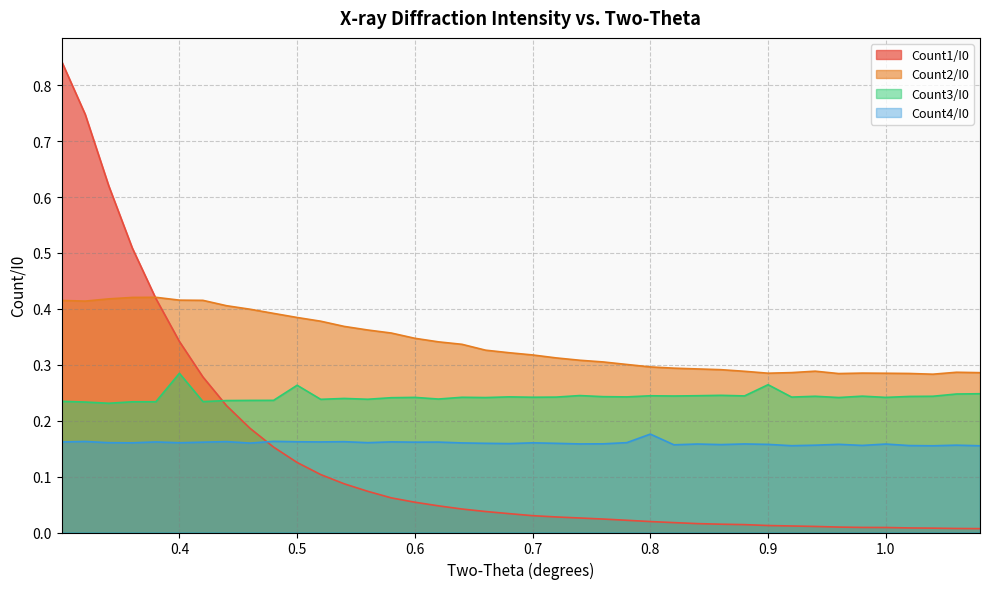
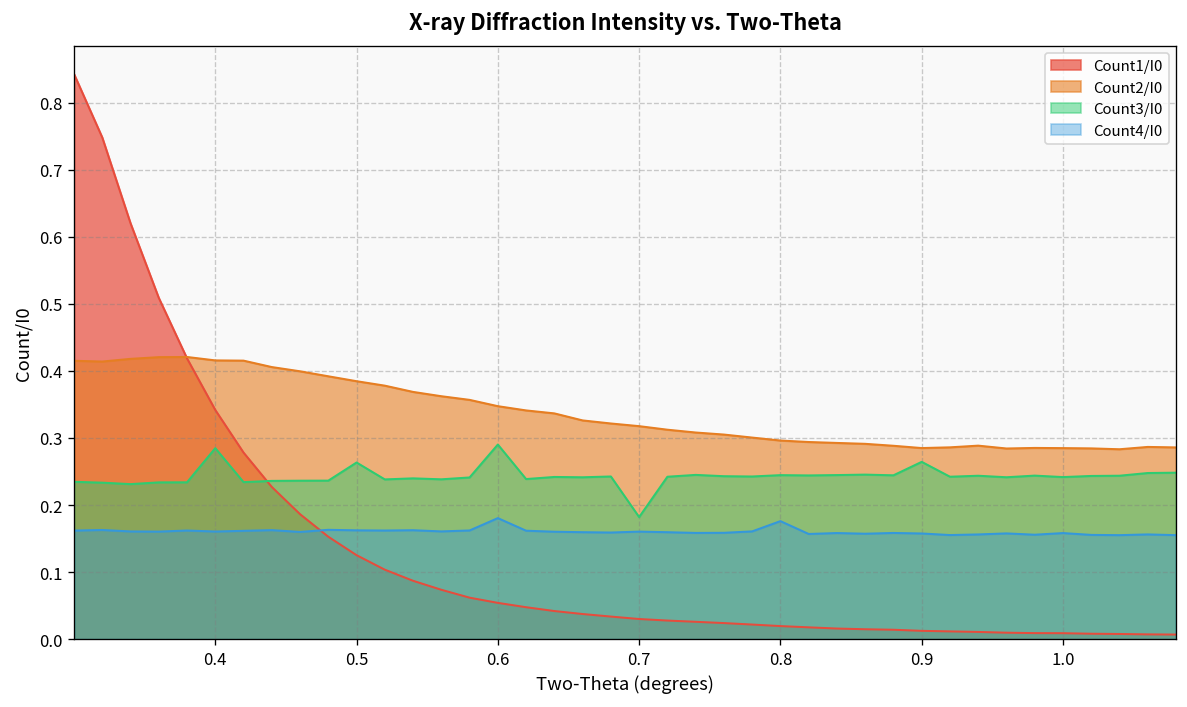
Count3/I0, 0.6: 0.24 -> 0.29
Count4/I0, 0.6: 0.16 -> 0.18
Count3/I0, 0.7: 0.24 -> 0.18
